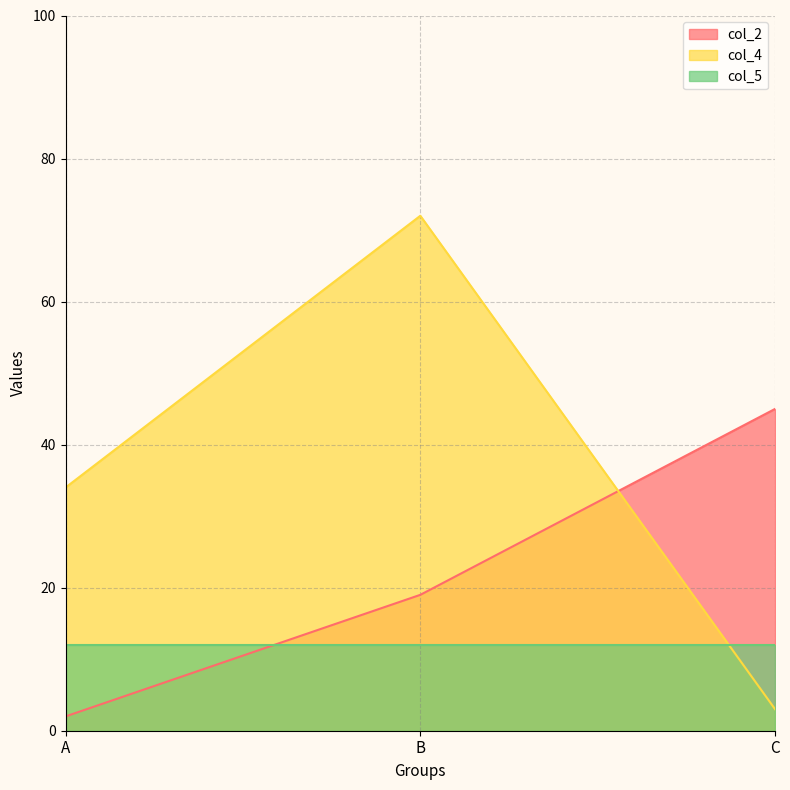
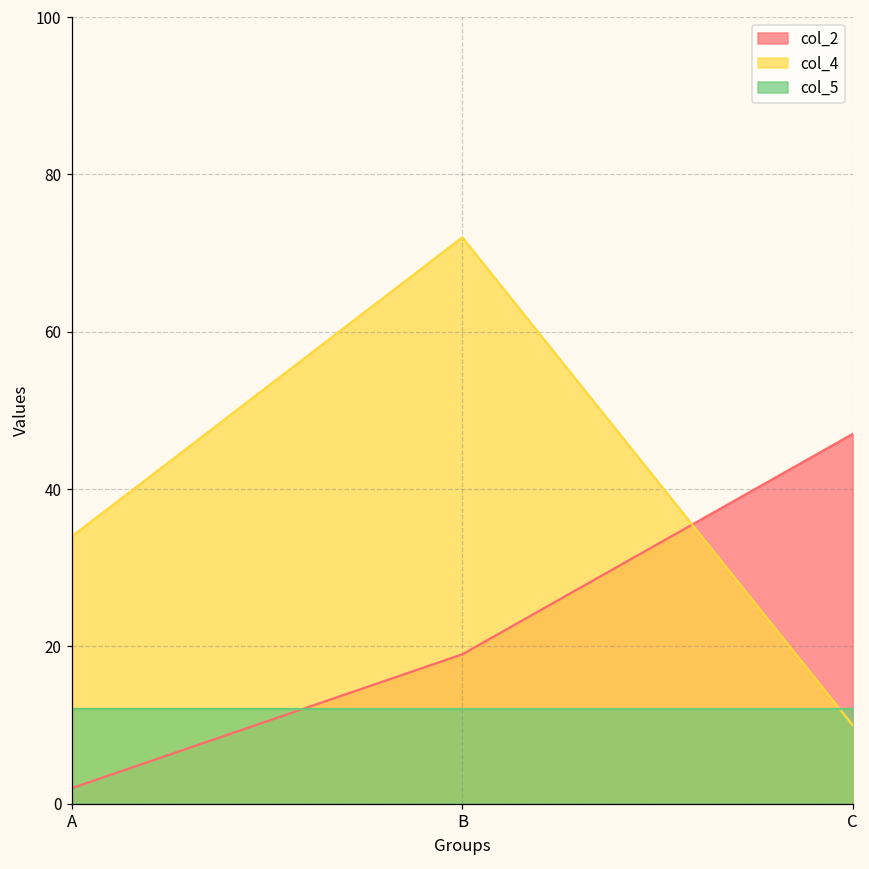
col_2, C: 45 -> 47
col_4, C: 3 -> 10
